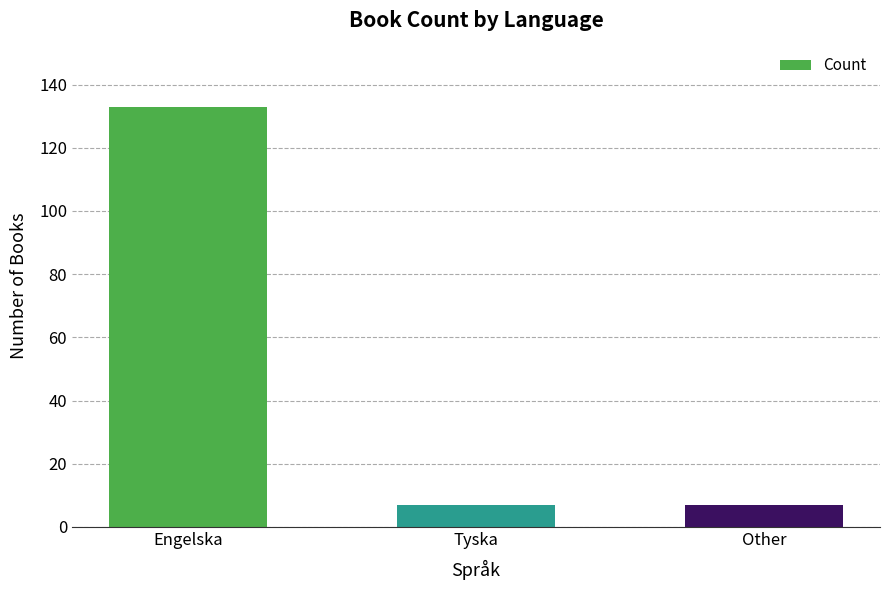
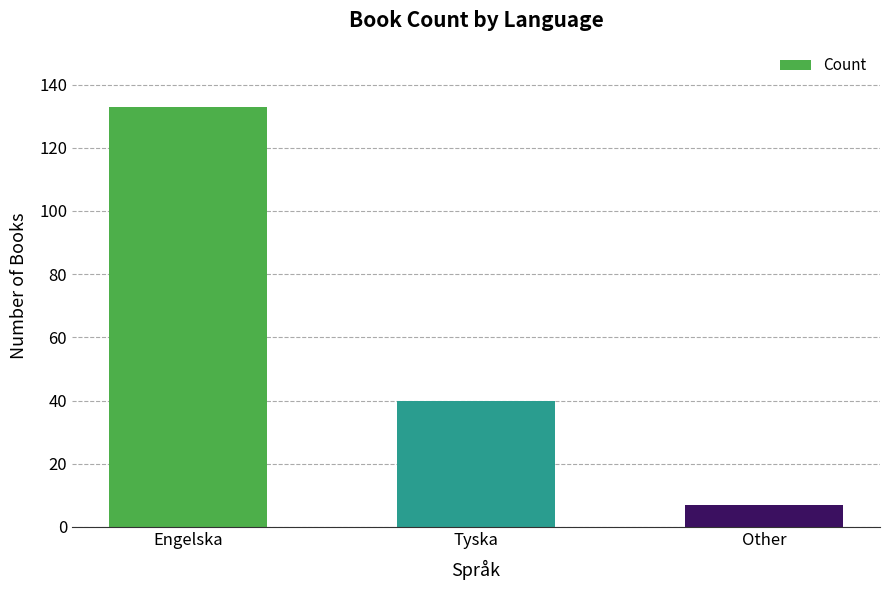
Tyska: 7 -> 40
